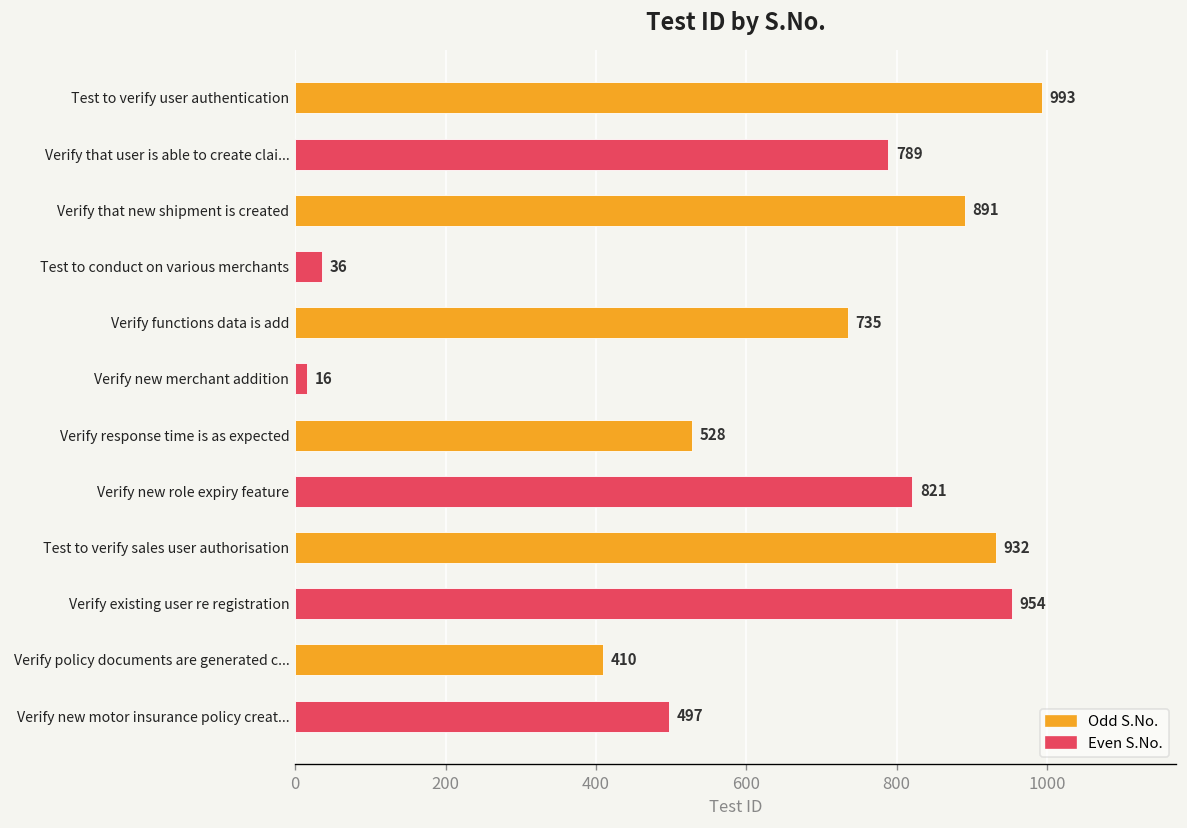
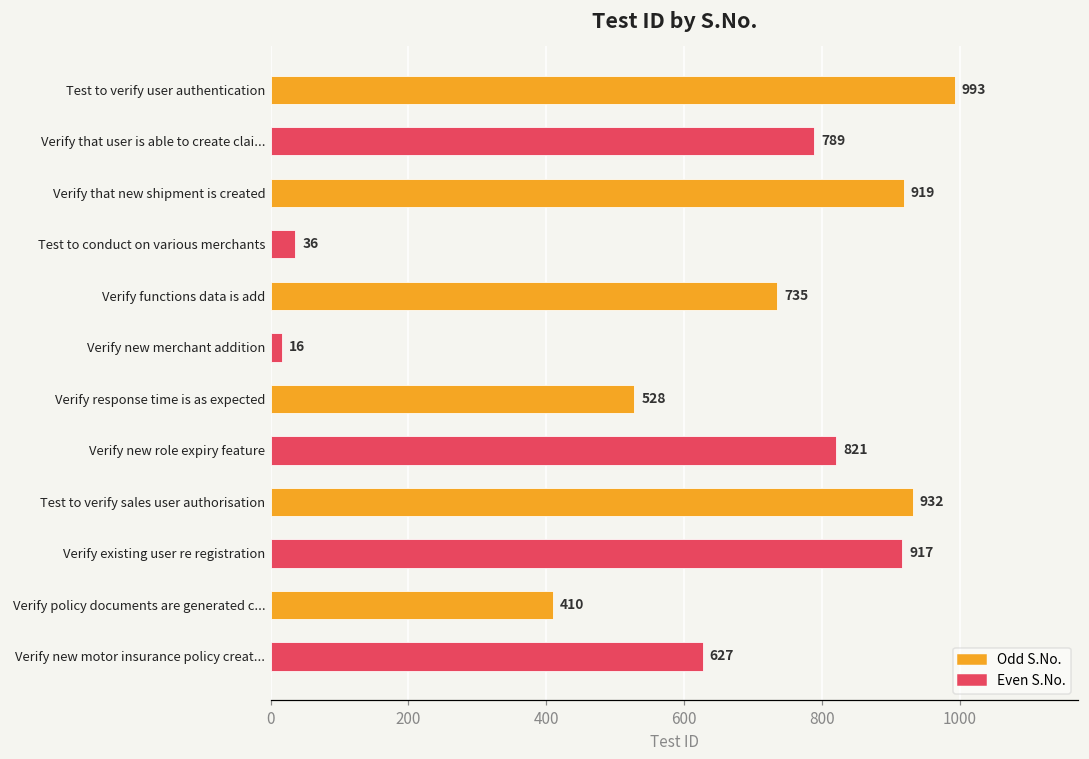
Verify that new shipment is created: 891 -> 919
Verify existing user re registration: 954 -> 917
Verify new motor insurance policy creat...: 497 -> 627
